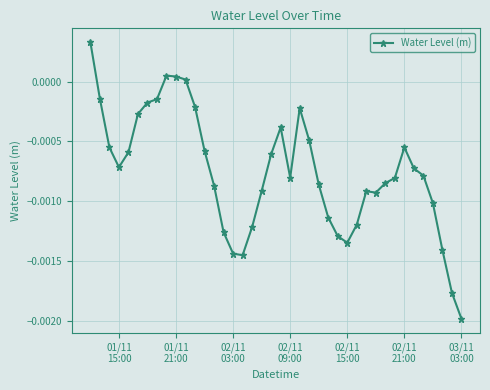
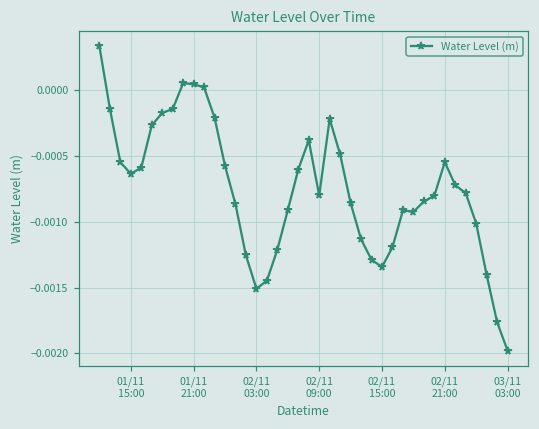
01/11 15:00: -0.00071 -> -0.00064
02/11 03:00: -0.00144 -> -0.00151
